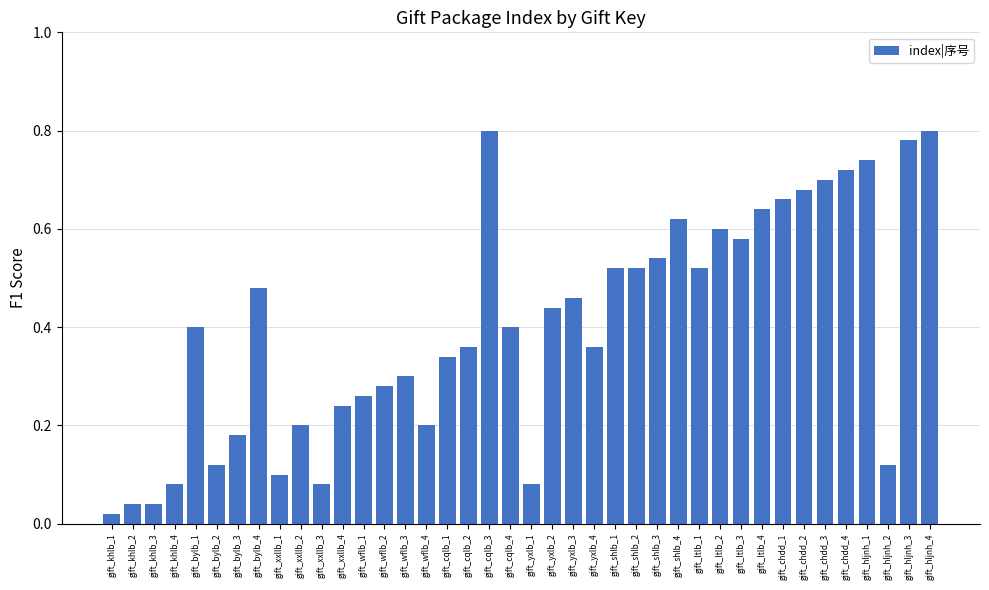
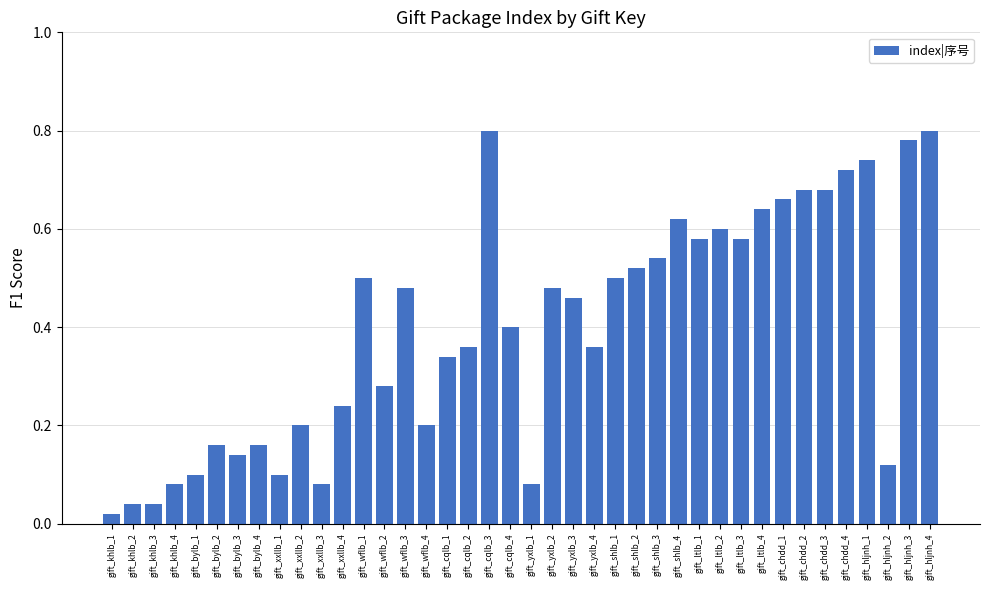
gift_bylb_1: 0.40 -> 0.10
gift_bylb_2: 0.12 -> 0.16
gift_bylb_3: 0.18 -> 0.14
gift_bylb_4: 0.48 -> 0.16
gift_wflb_1: 0.26 -> 0.50
gift_wflb_3: 0.30 -> 0.48
gift_yxlb_2: 0.44 -> 0.48
gift_shlb_1: 0.52 -> 0.50
gift_ltlb_1: 0.52 -> 0.58
gift_chdd_3: 0.70 -> 0.68
